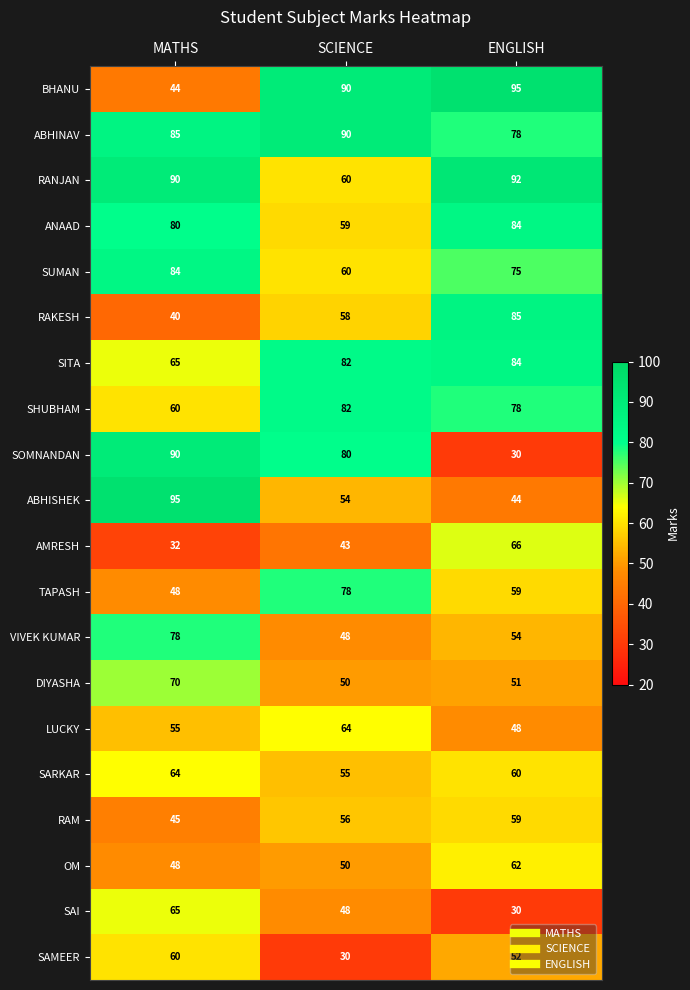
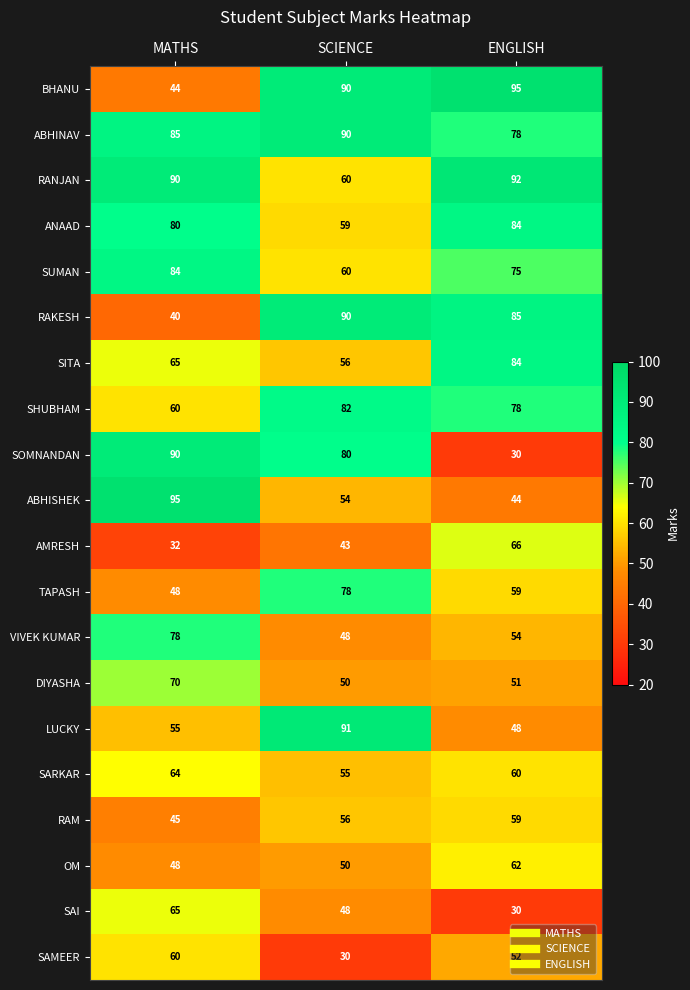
RAKESH, SCIENCE: 58 -> 90
SITA, SCIENCE: 82 -> 56
LUCKY, SCIENCE: 64 -> 91
